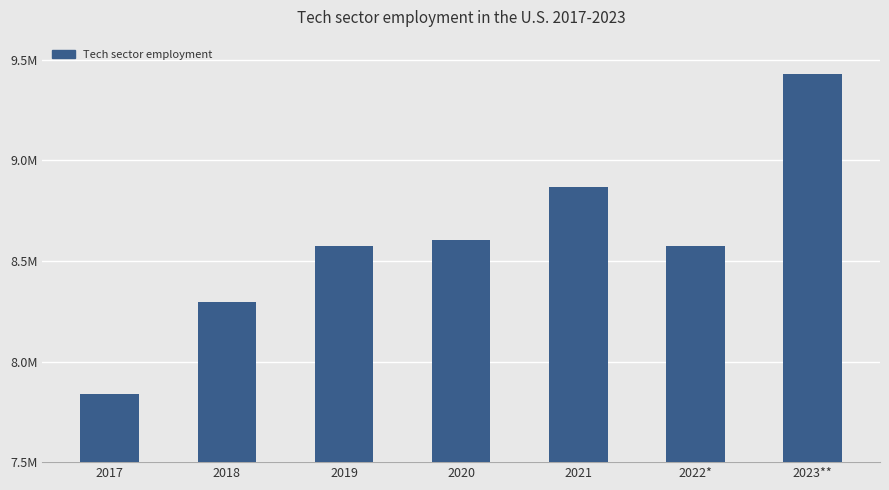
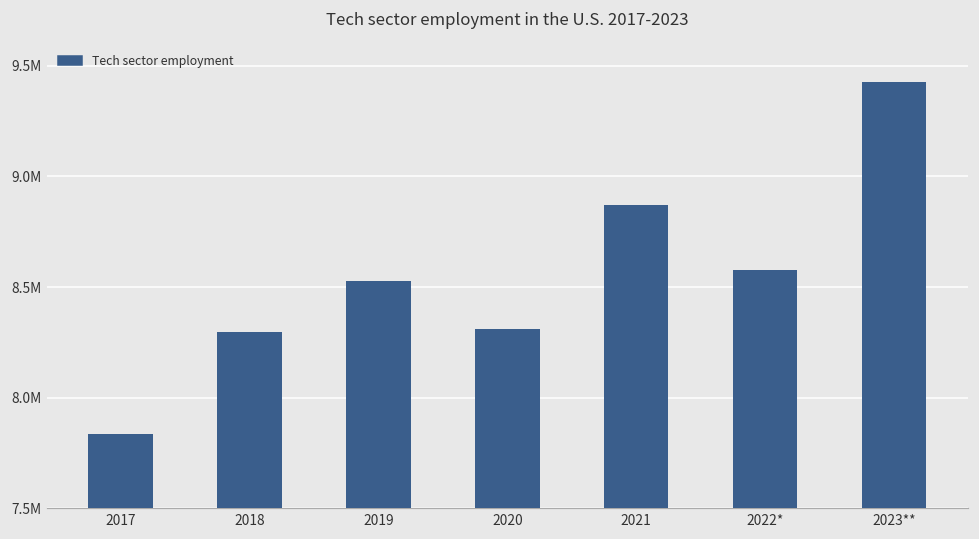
2019: 8580000 -> 8530000
2020: 8610000 -> 8310000
